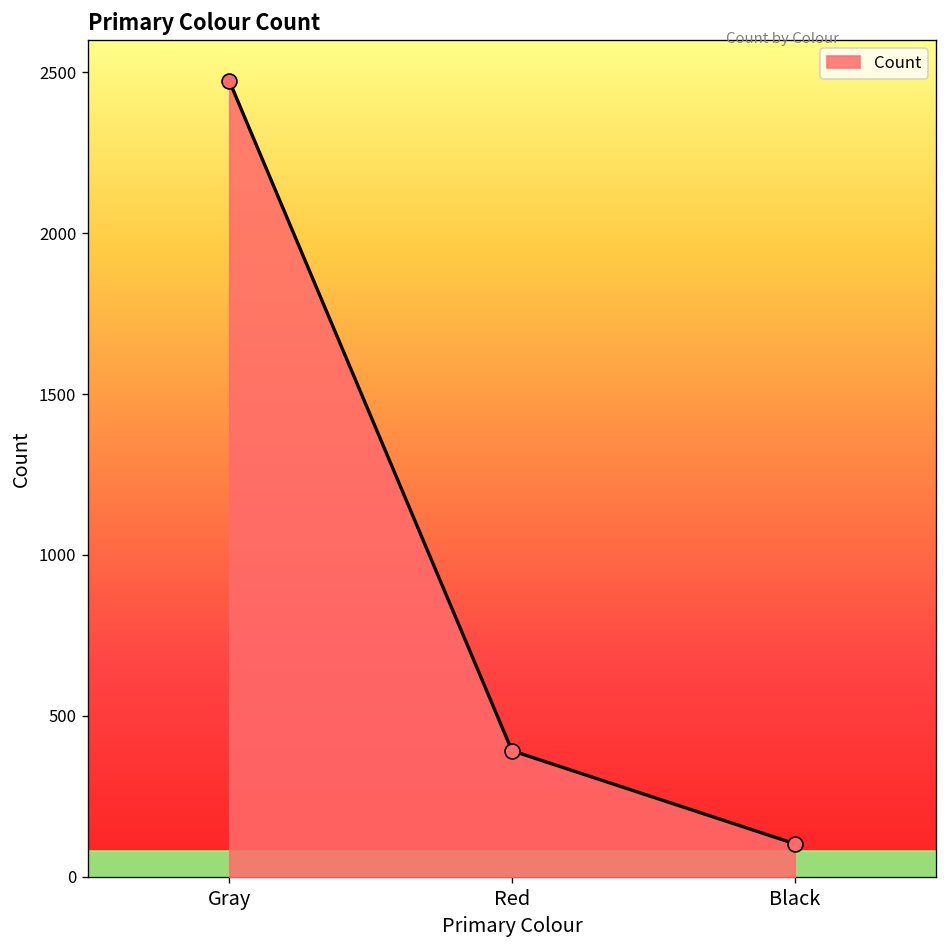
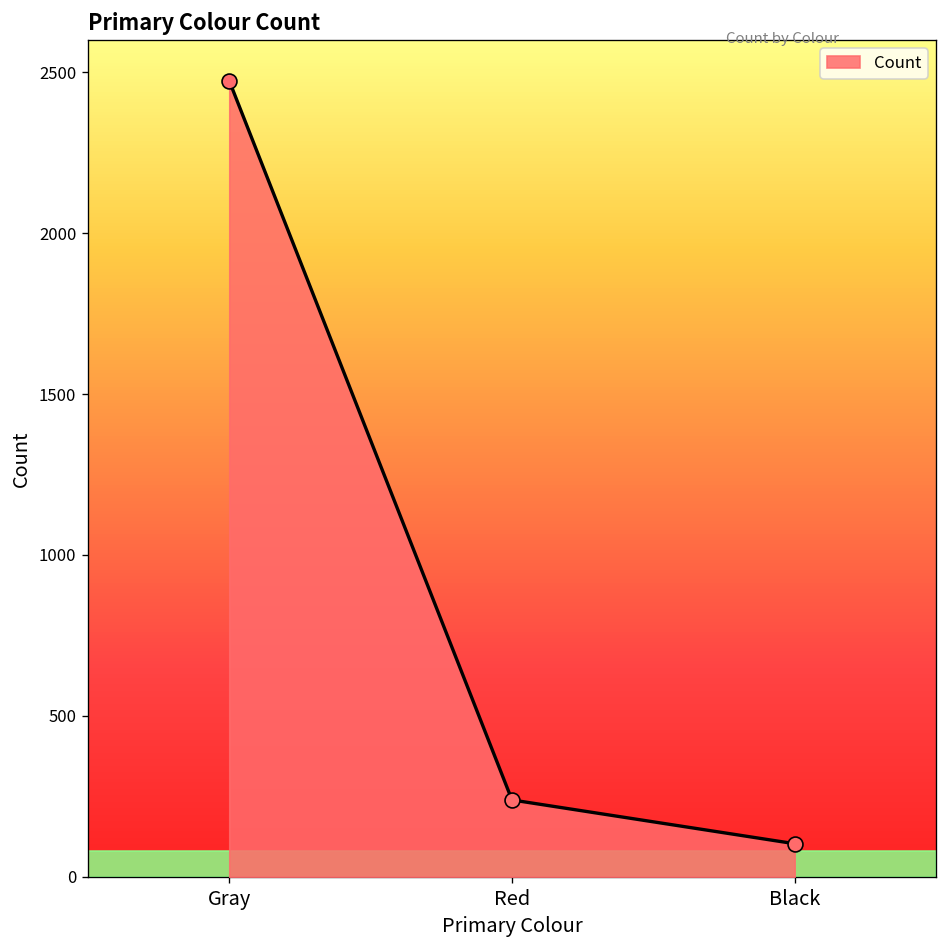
Red: 390 -> 240
